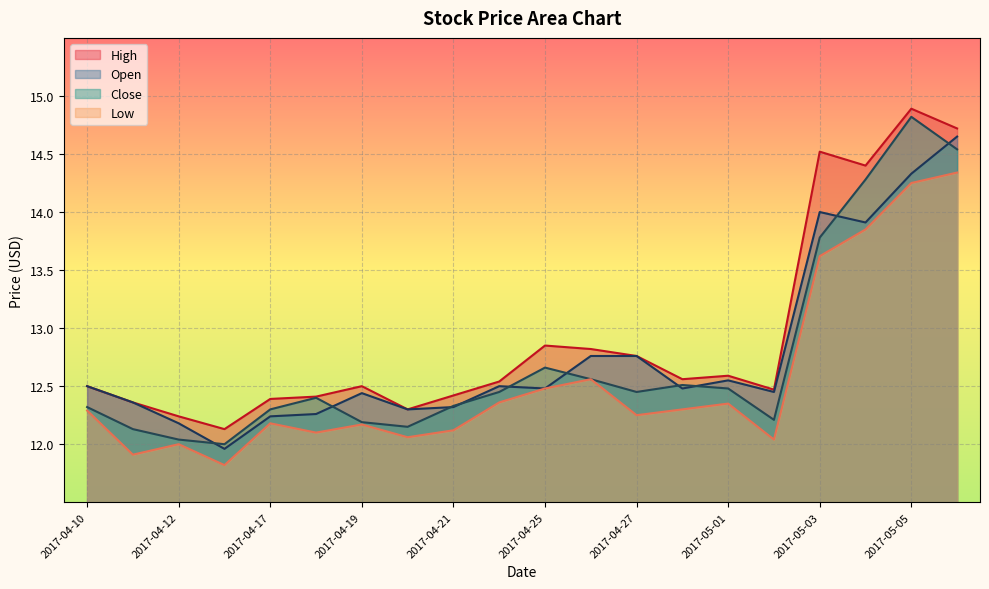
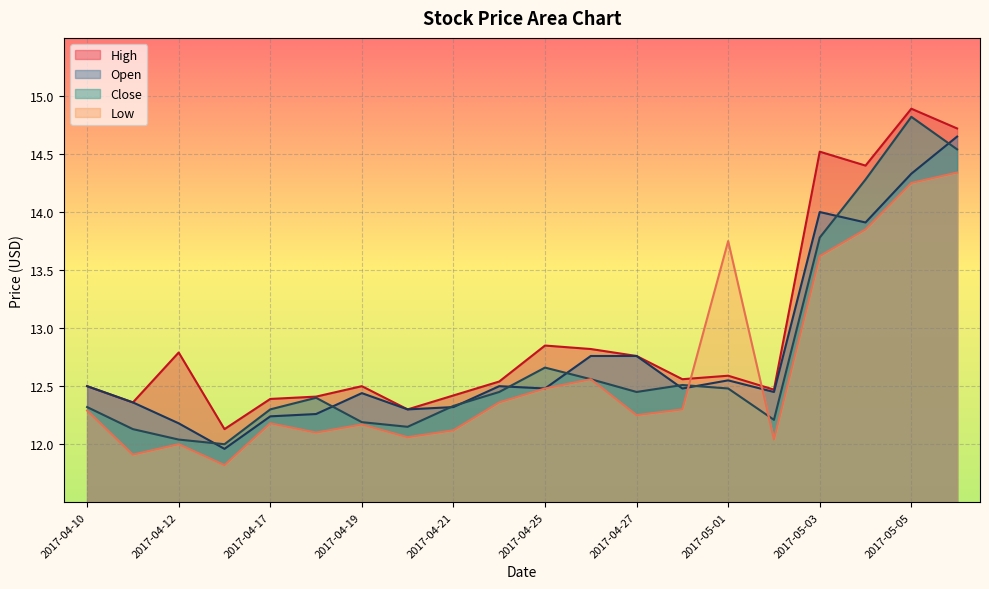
High, 2017-04-12: 12.24 -> 12.79
Low, 2017-05-01: 12.35 -> 13.75
